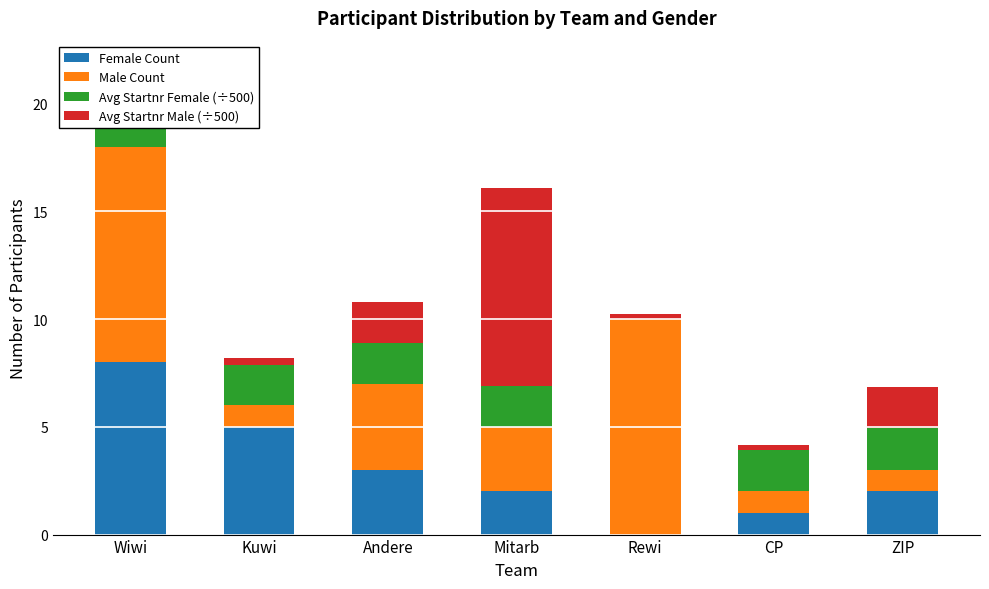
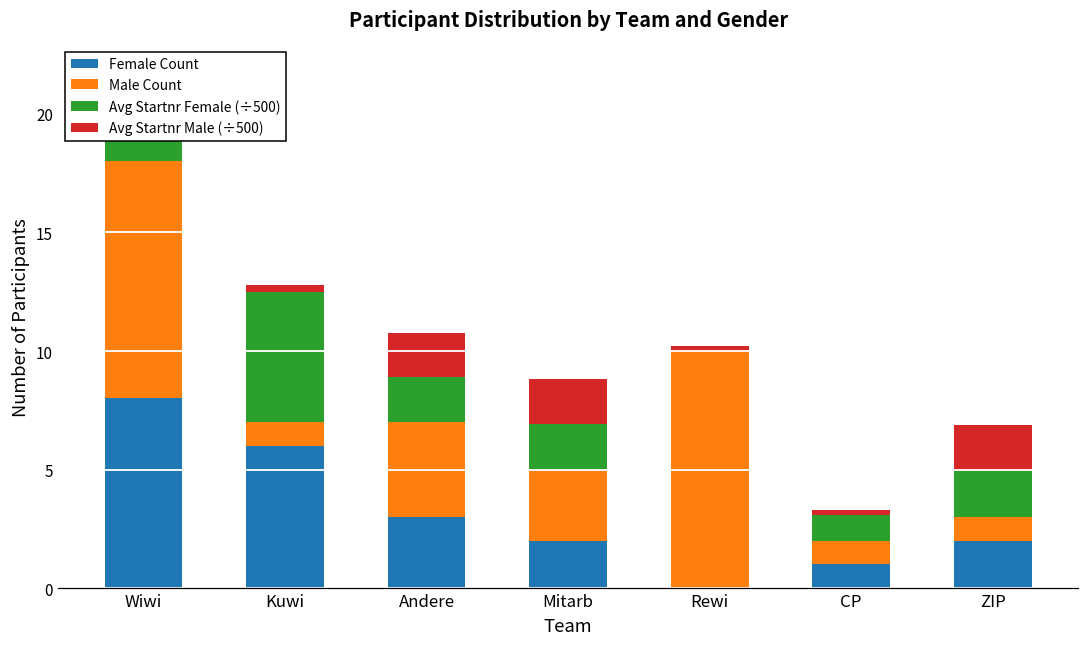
Female Count, Kuwi: 5 -> 6
Avg Startnr Female (÷500), Kuwi: 1.9 -> 5.5
Avg Startnr Male (÷500), Mitarb: 9.2 -> 1.9
Avg Startnr Female (÷500), CP: 1.9 -> 1.1
